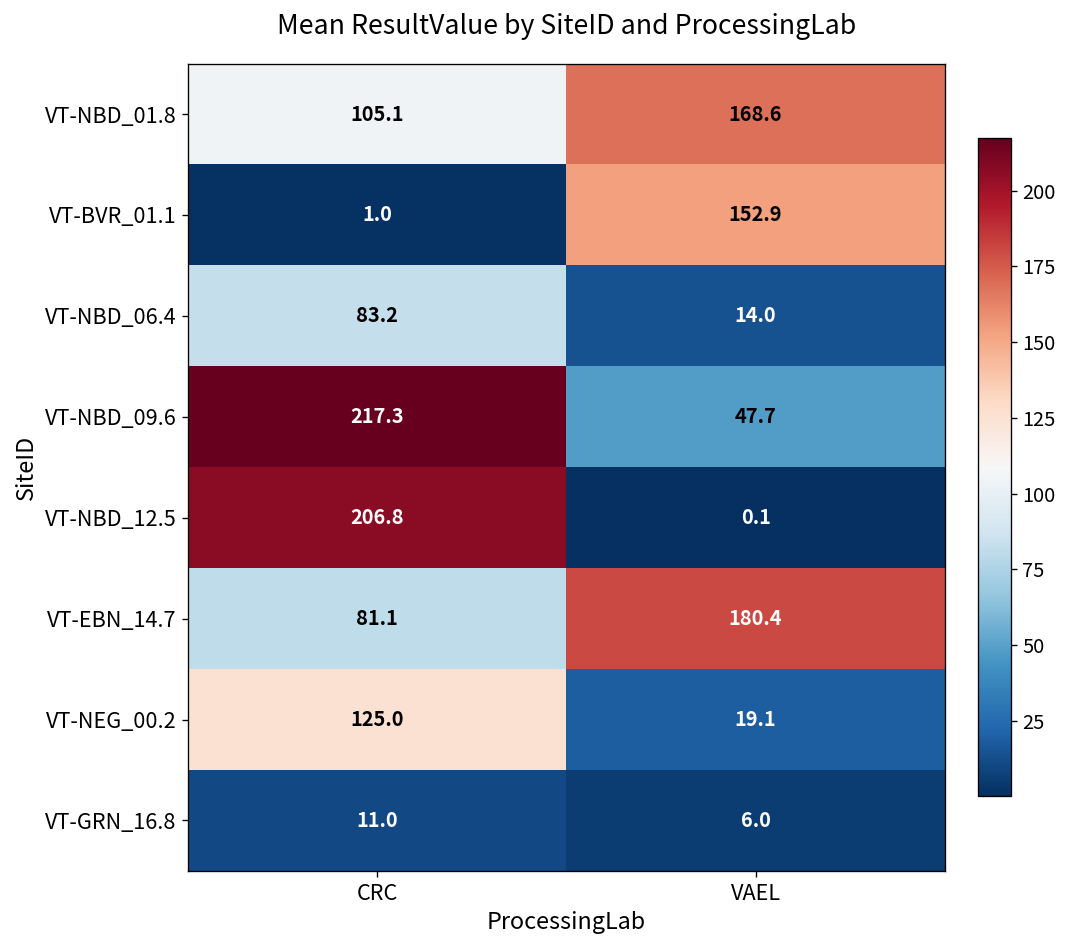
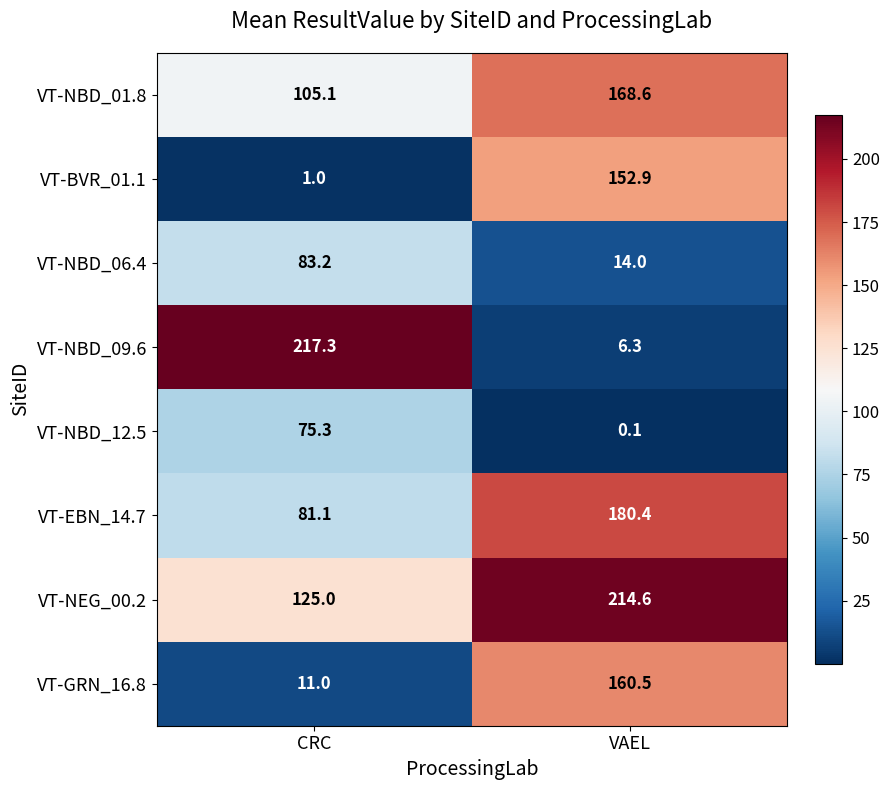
VT-NBD_09.6, VAEL: 47.7 -> 6.3
VT-NBD_12.5, CRC: 206.8 -> 75.3
VT-NEG_00.2, VAEL: 19.1 -> 214.6
VT-GRN_16.8, VAEL: 6.0 -> 160.5
